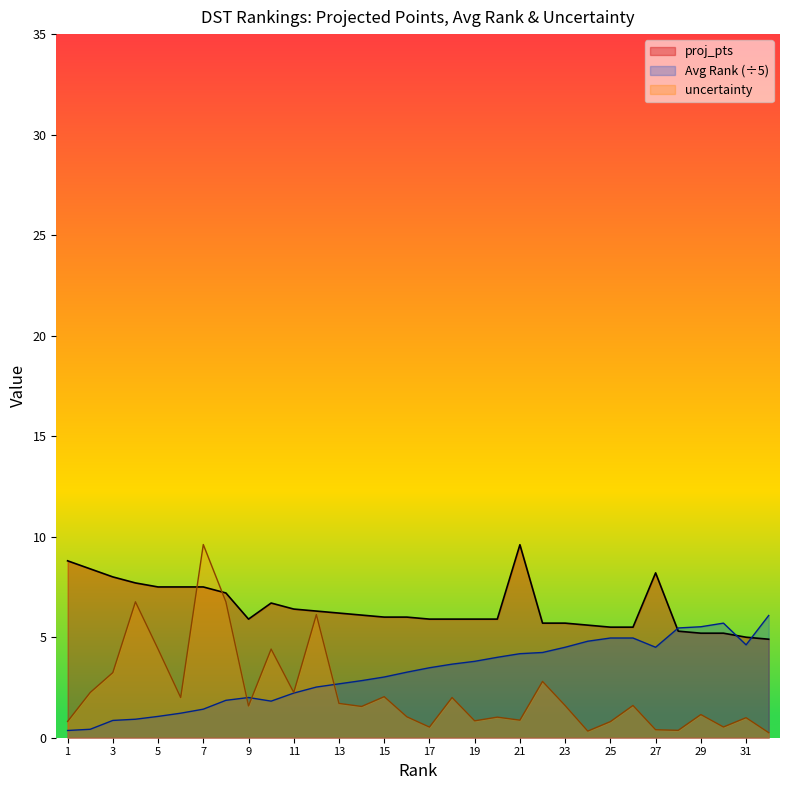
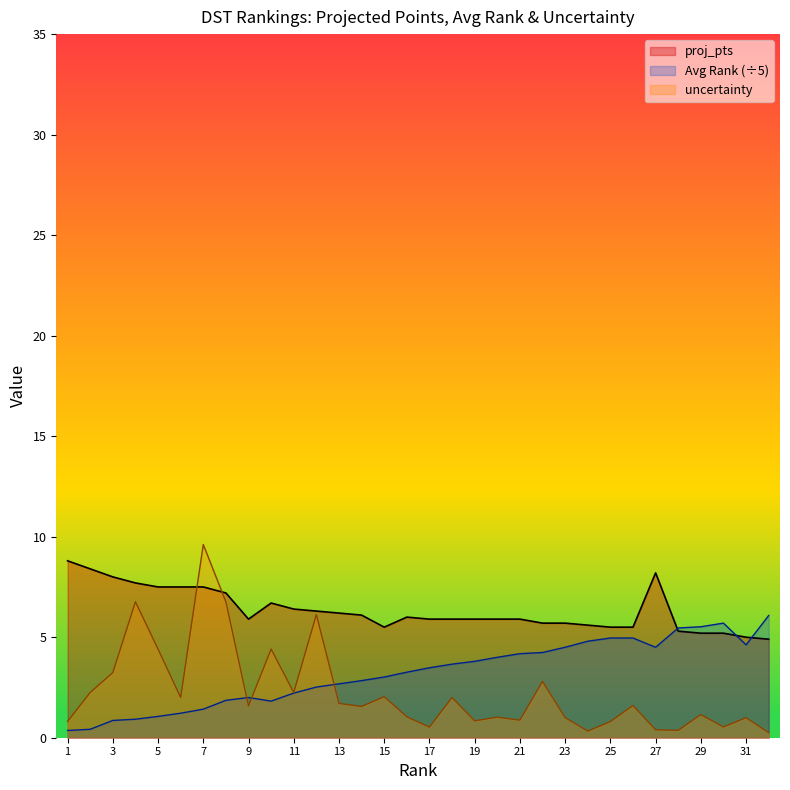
proj_pts, 15: 6.0 -> 5.5
proj_pts, 21: 9.6 -> 5.9
uncertainty, 23: 1.6 -> 1.0
